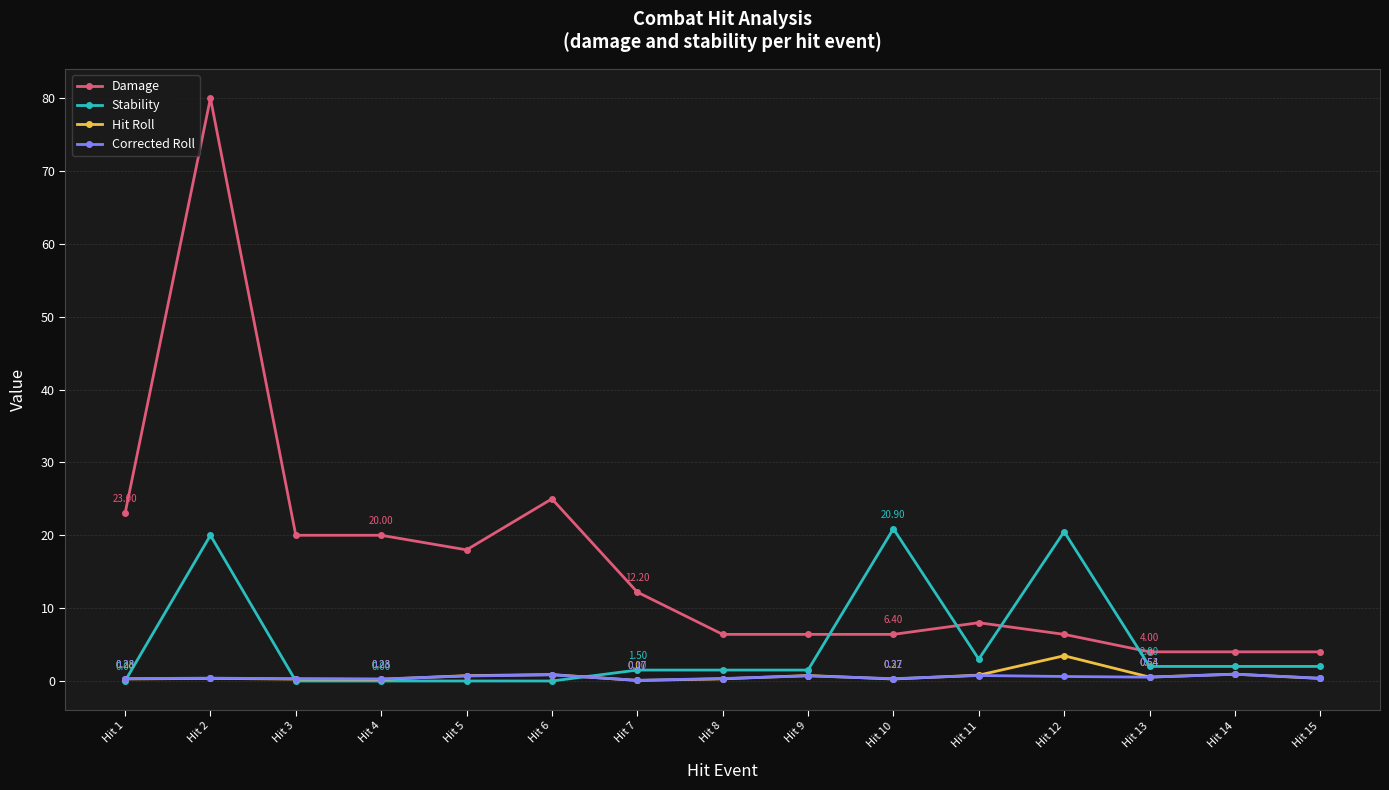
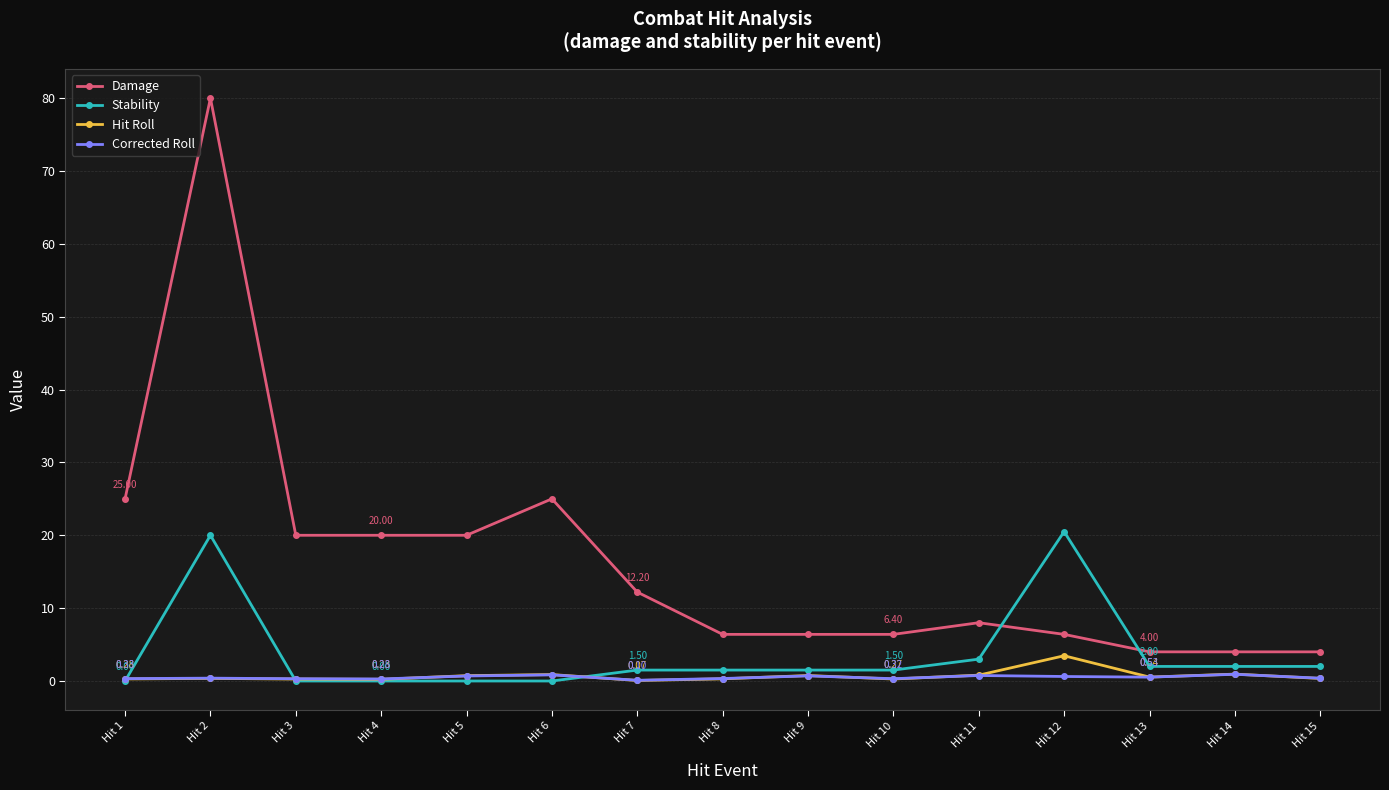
Damage, Hit 1: 23.00 -> 25.00
Damage, Hit 5: 18 -> 20
Stability, Hit 10: 20.90 -> 1.50
